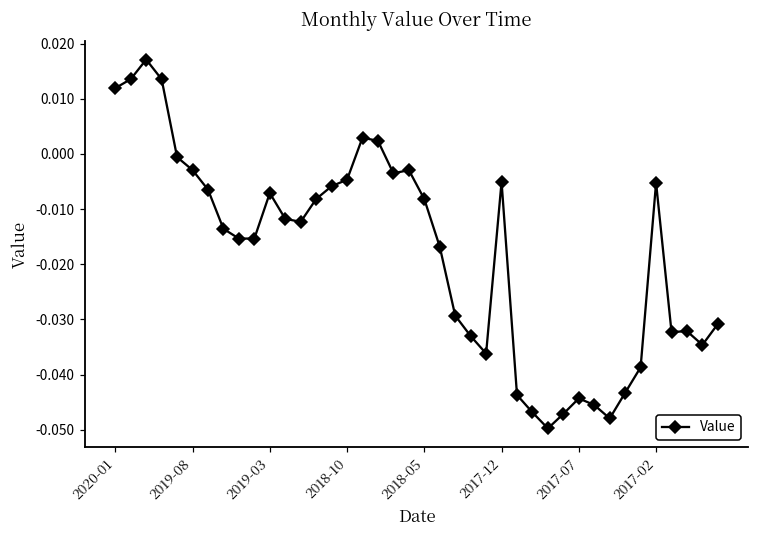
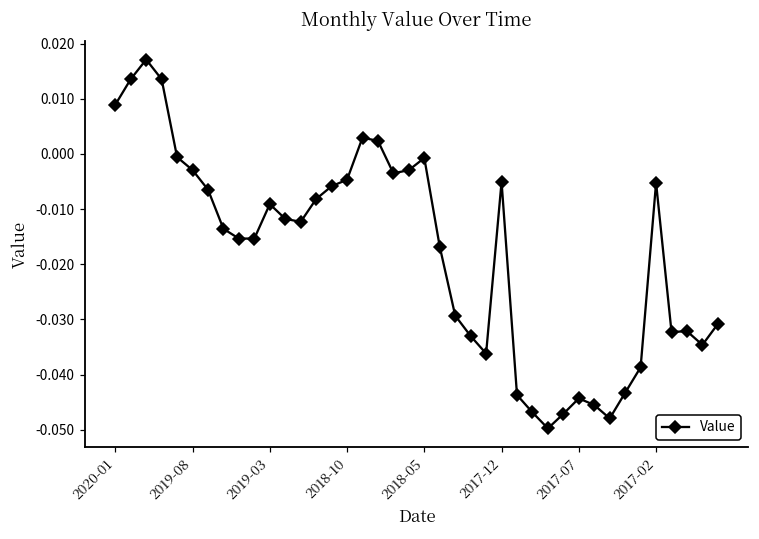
2020-01: 0.012 -> 0.009
2019-03: -0.007 -> -0.009
2018-05: -0.008 -> -0.001
